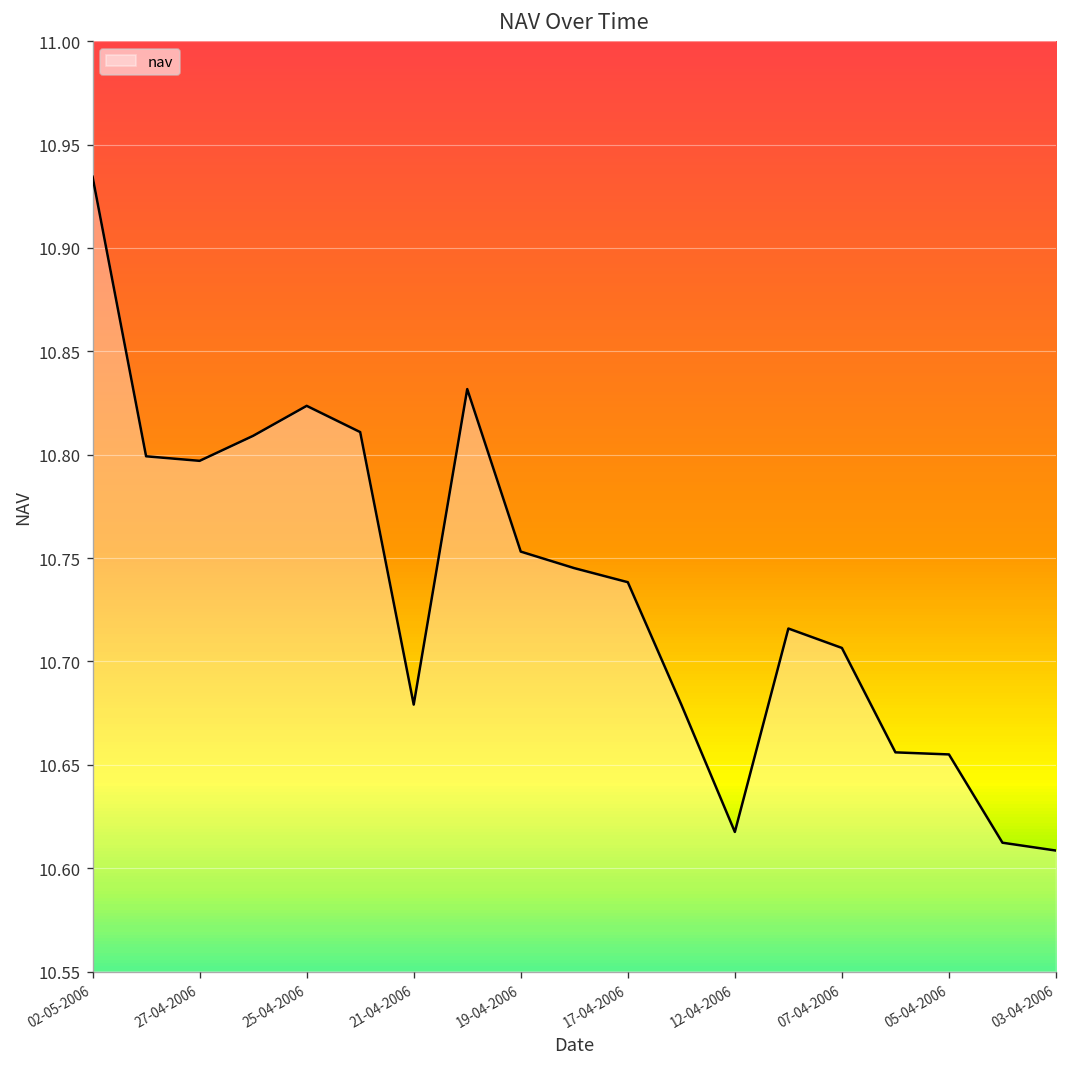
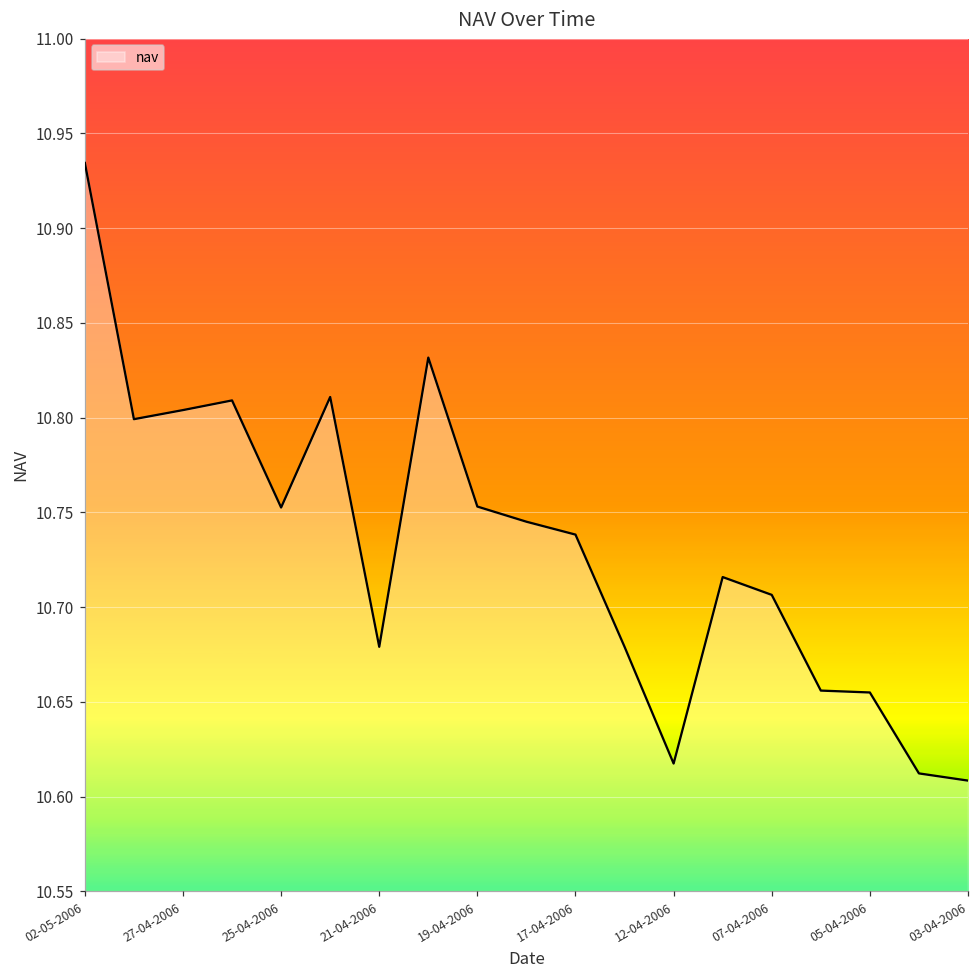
27-04-2006: 10.797 -> 10.804
25-04-2006: 10.824 -> 10.753
